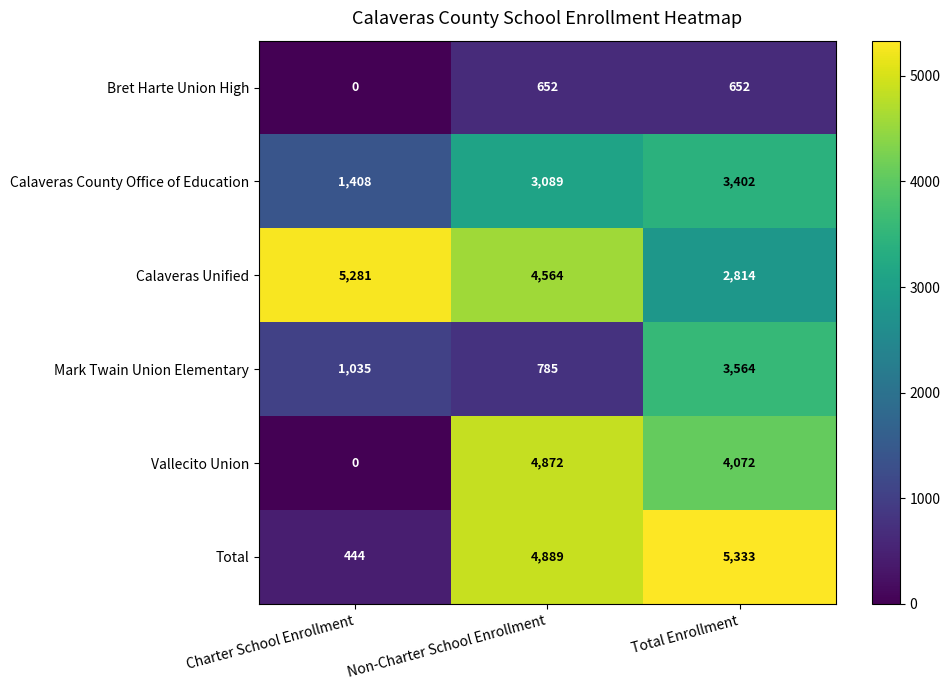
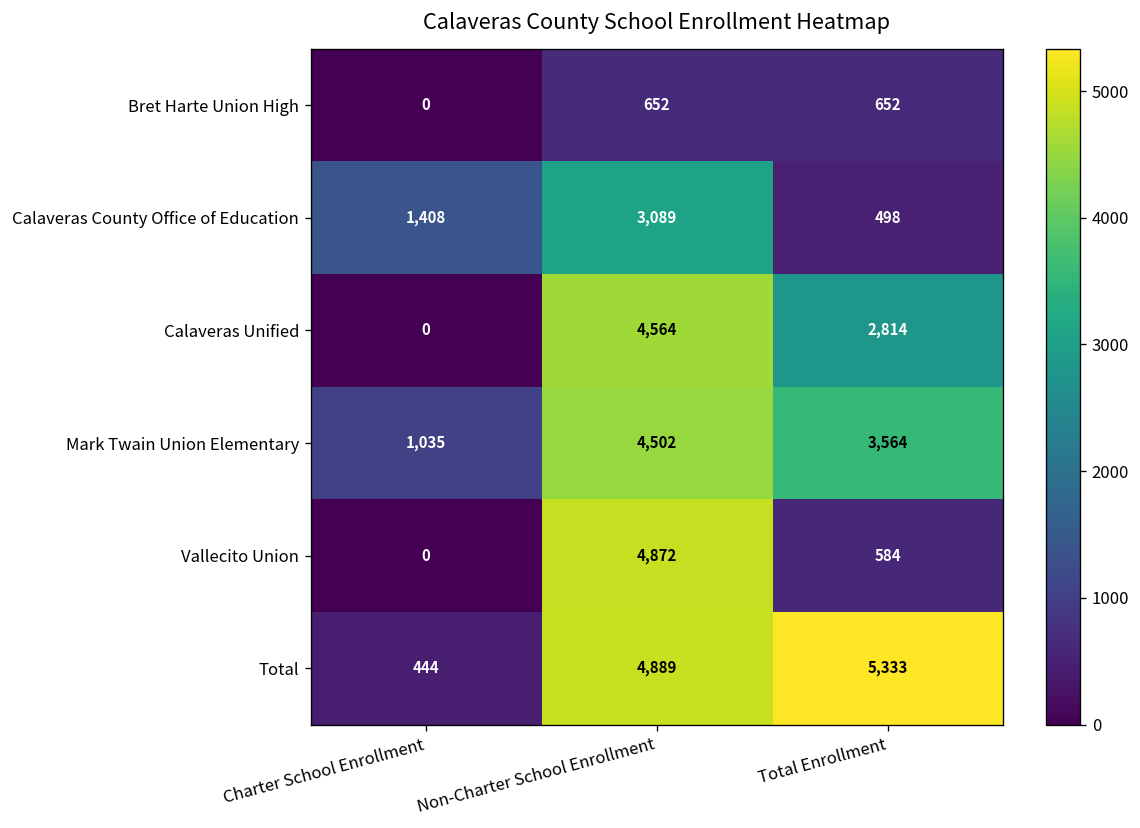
Calaveras County Office of Education, Total Enrollment: 3,402 -> 498
Calaveras Unified, Charter School Enrollment: 5,281 -> 0
Mark Twain Union Elementary, Non-Charter School Enrollment: 785 -> 4,502
Vallecito Union, Total Enrollment: 4,072 -> 584
